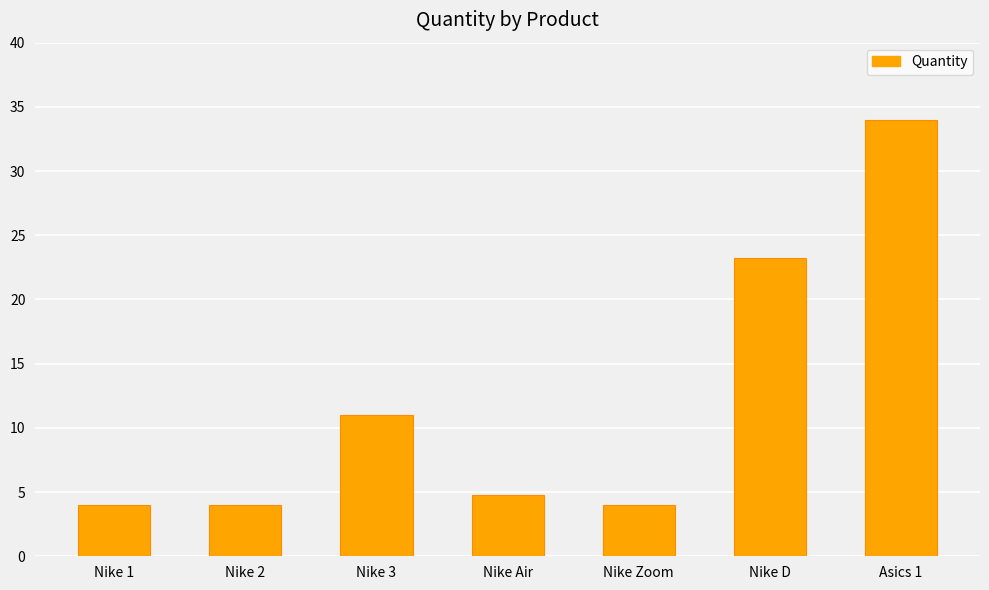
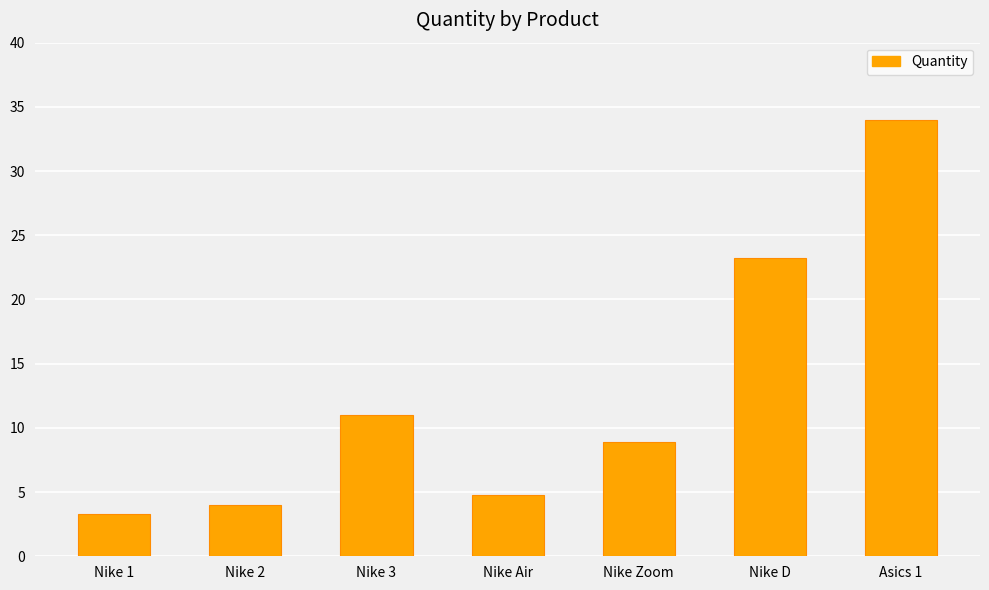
Nike 1: 4.0 -> 3.3
Nike Zoom: 4.0 -> 8.9
